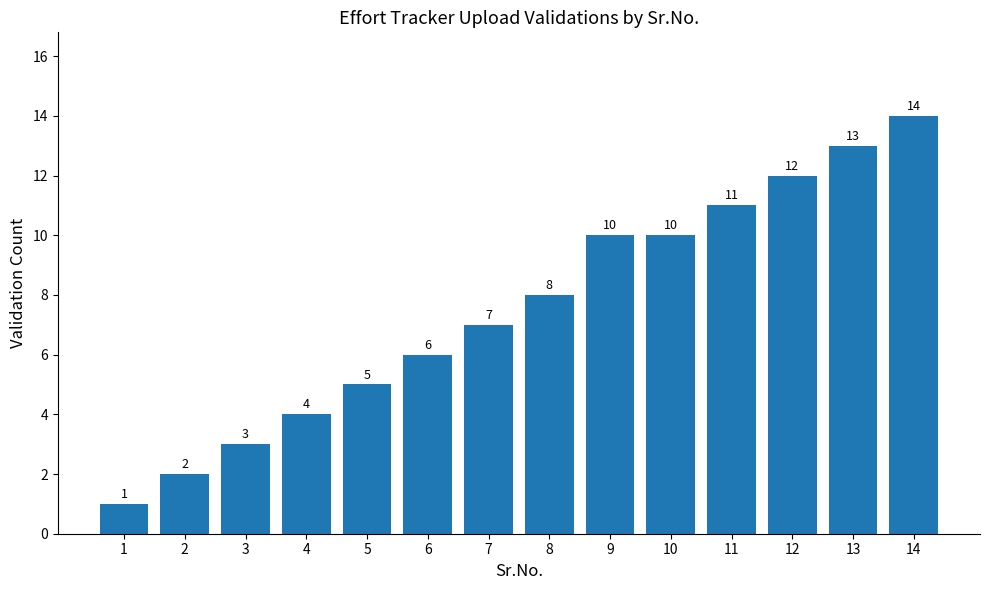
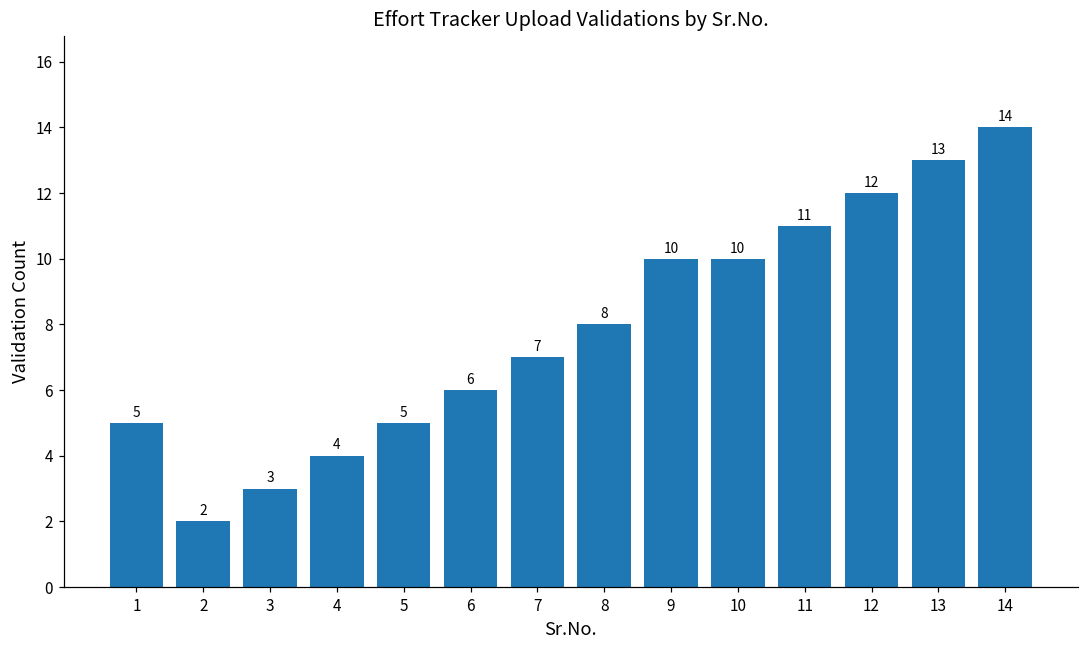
1: 1 -> 5
